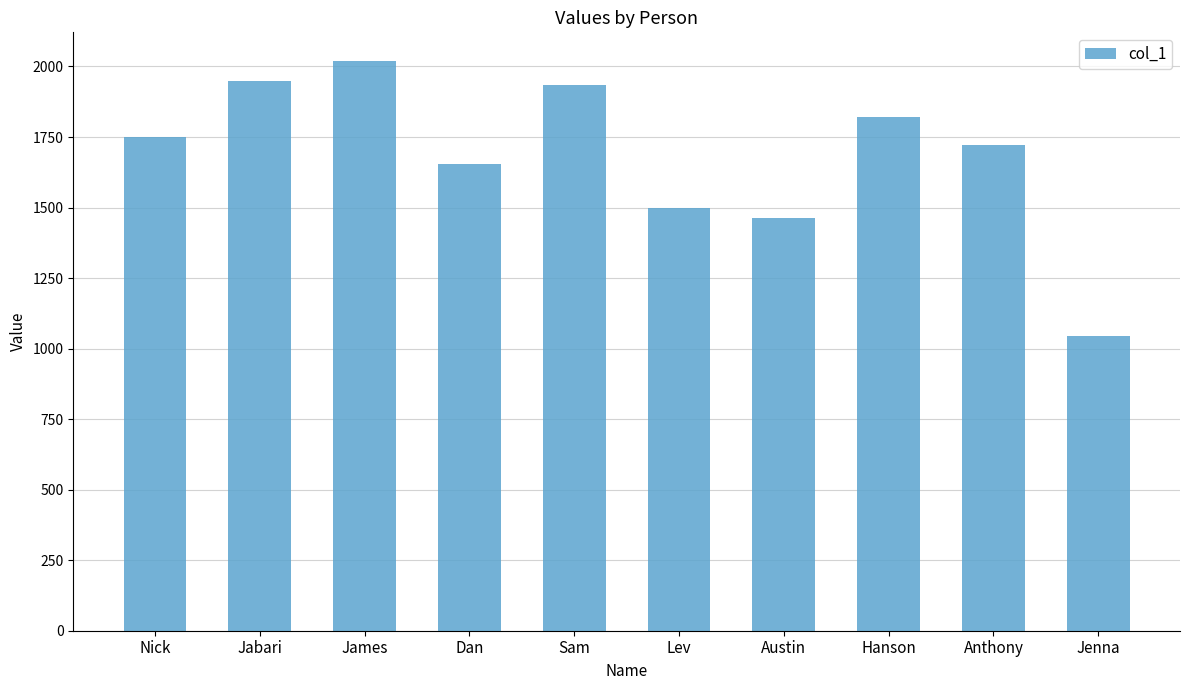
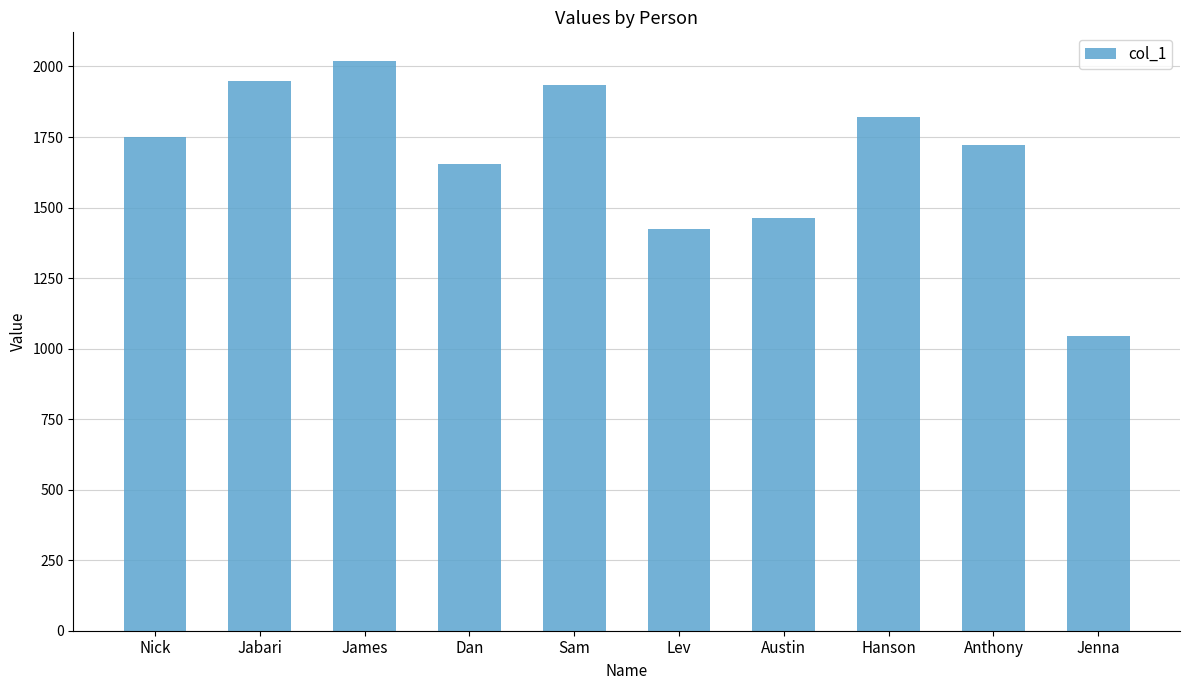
Lev: 1500 -> 1430
